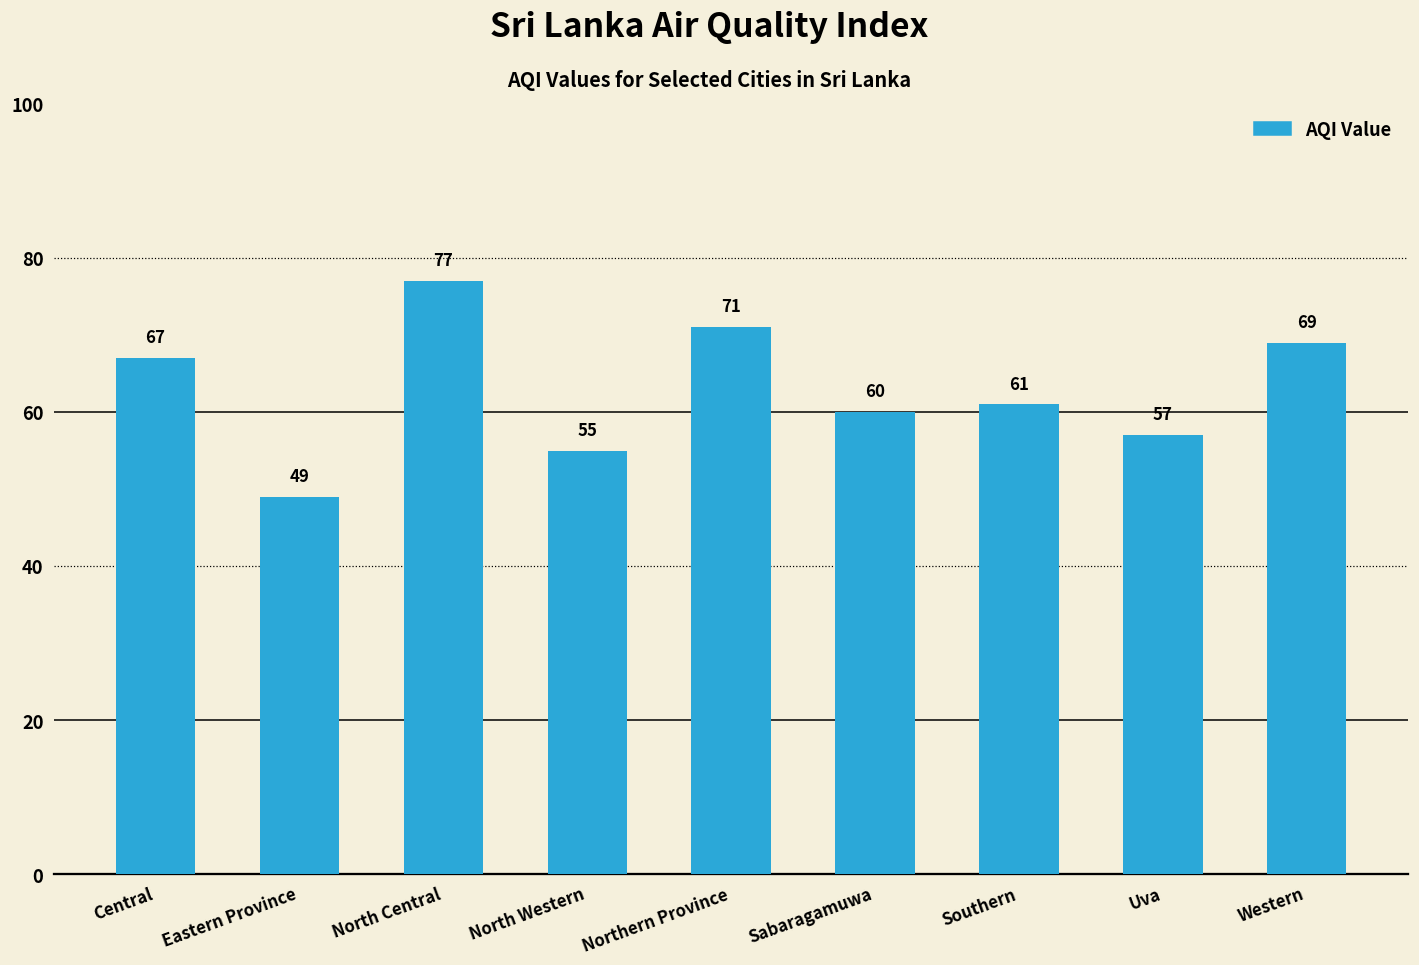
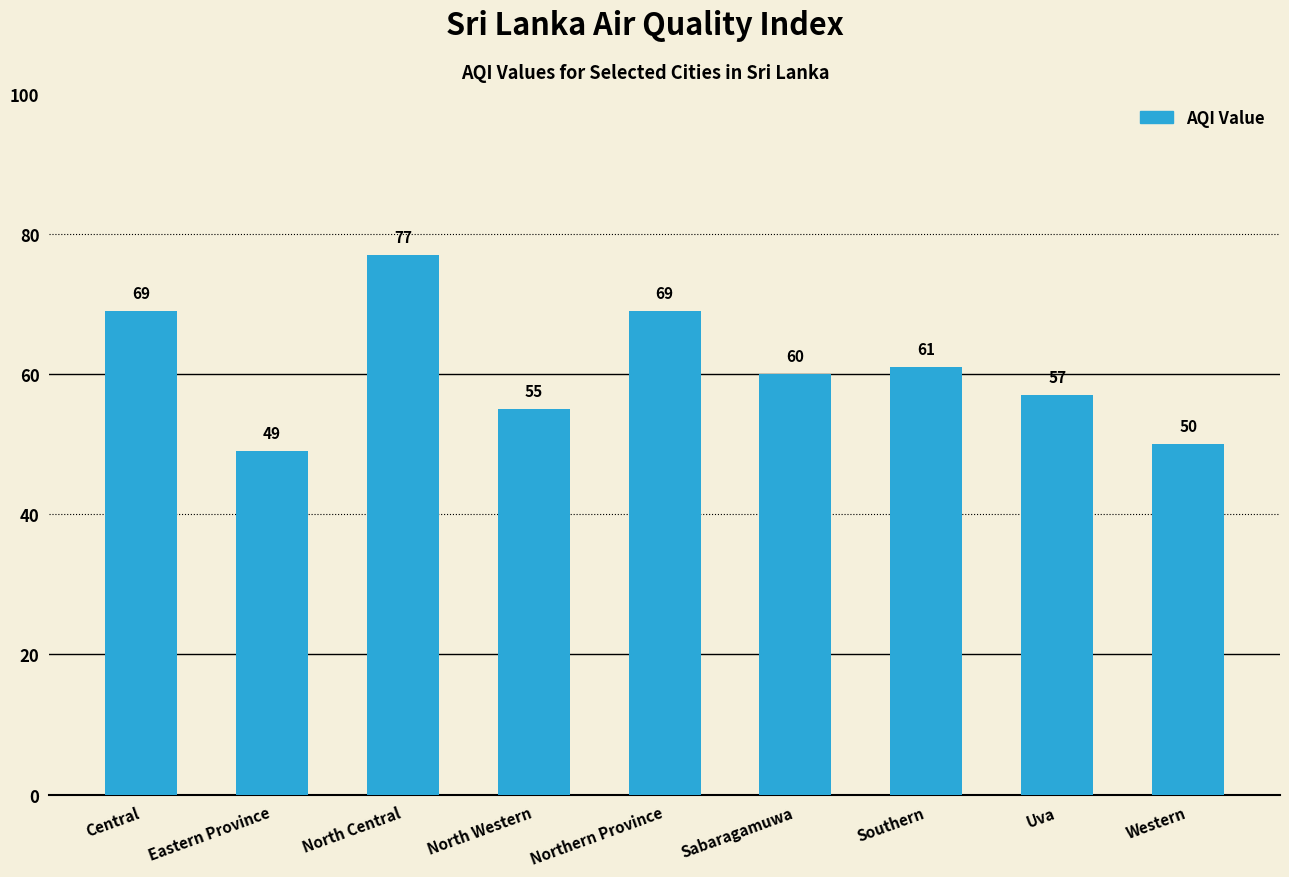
Central: 67 -> 69
Northern Province: 71 -> 69
Western: 69 -> 50
